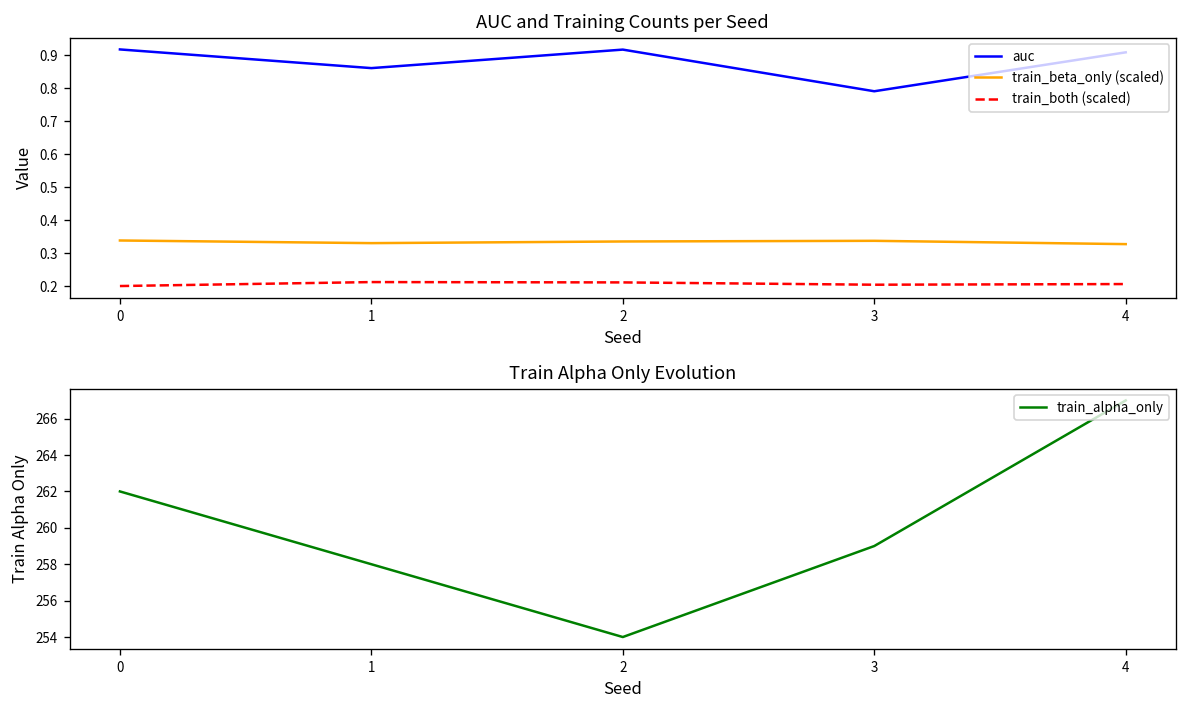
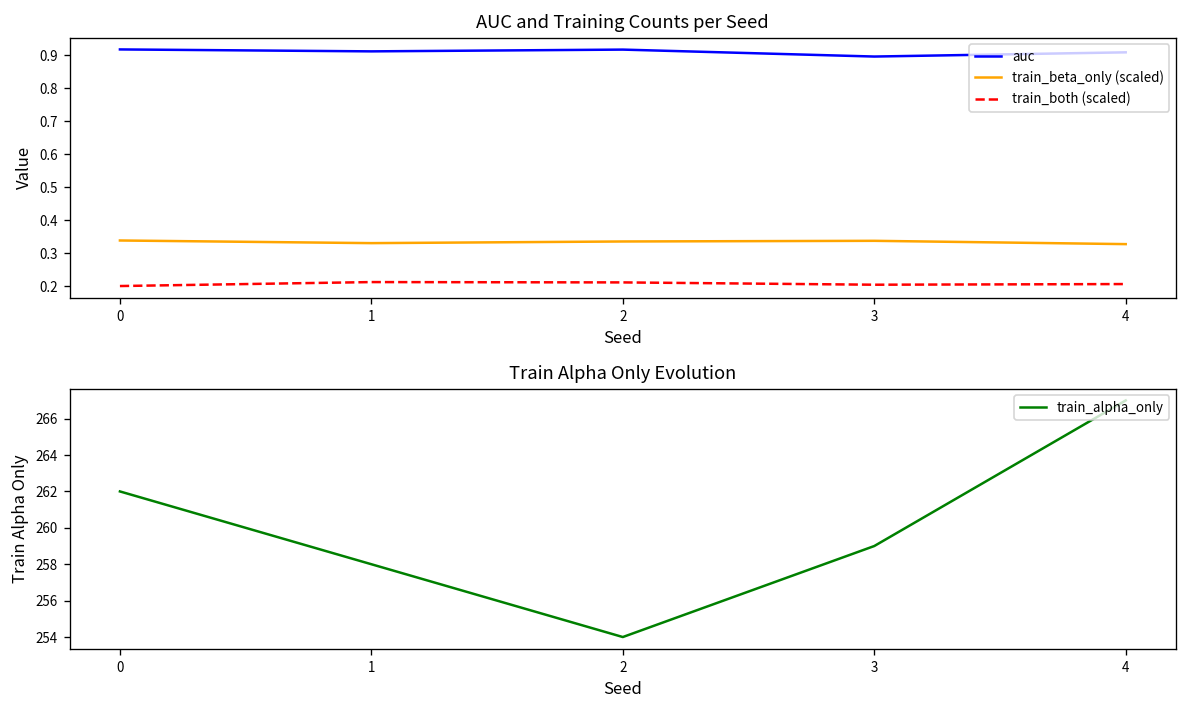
AUC and Training Counts per Seed, auc, 1: 0.86 -> 0.91
AUC and Training Counts per Seed, auc, 3: 0.79 -> 0.90
